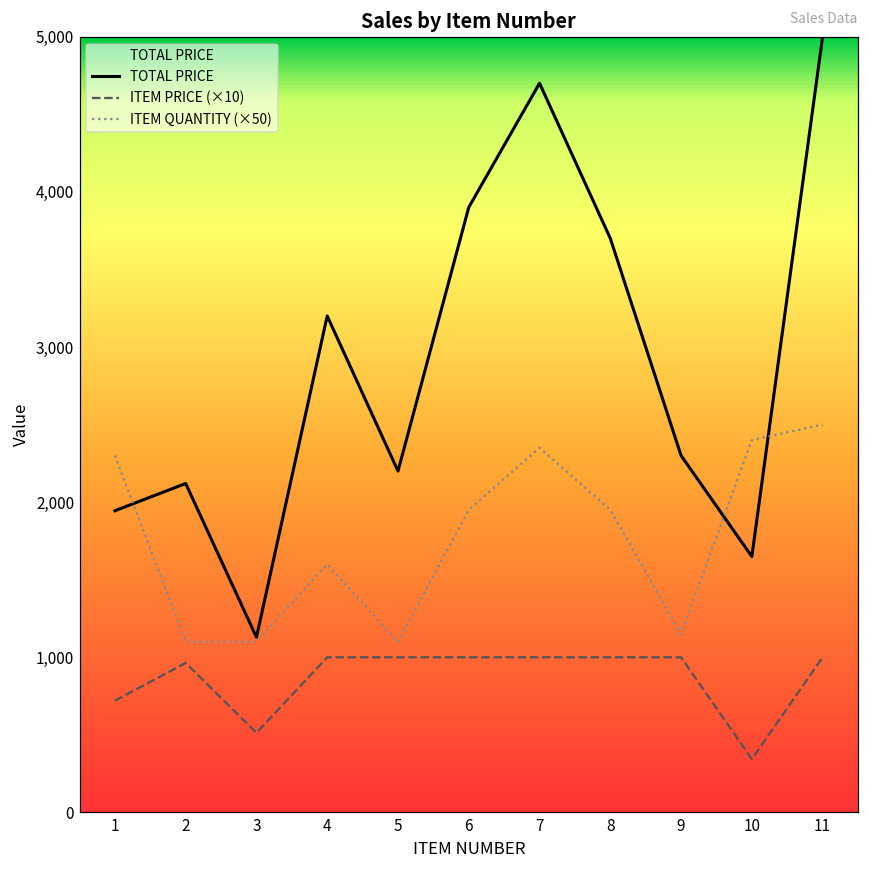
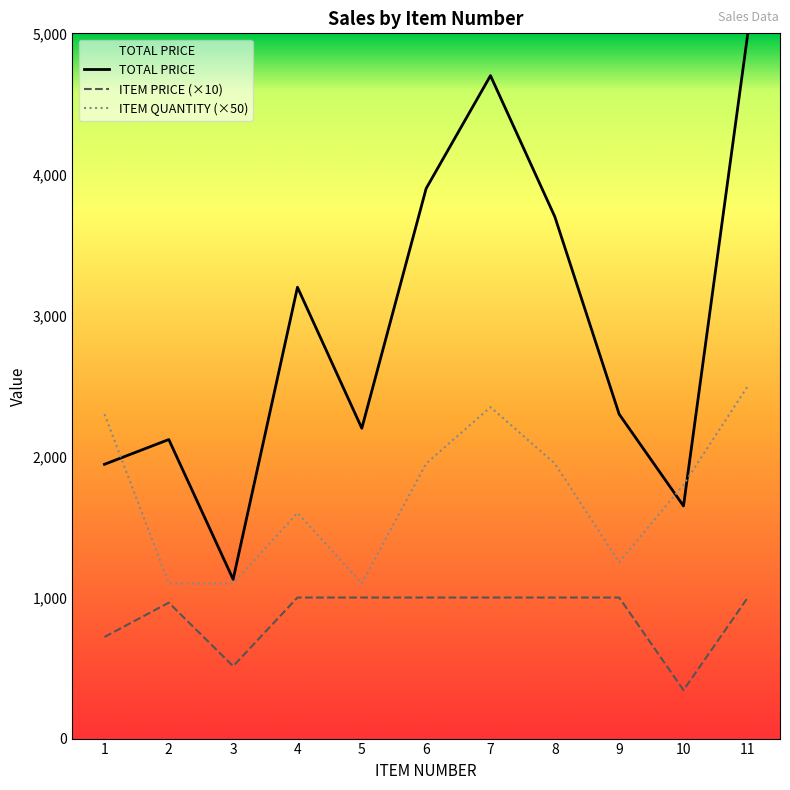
ITEM QUANTITY (×50), 9: 1,150 -> 1,250
ITEM QUANTITY (×50), 10: 2,400 -> 1,800
